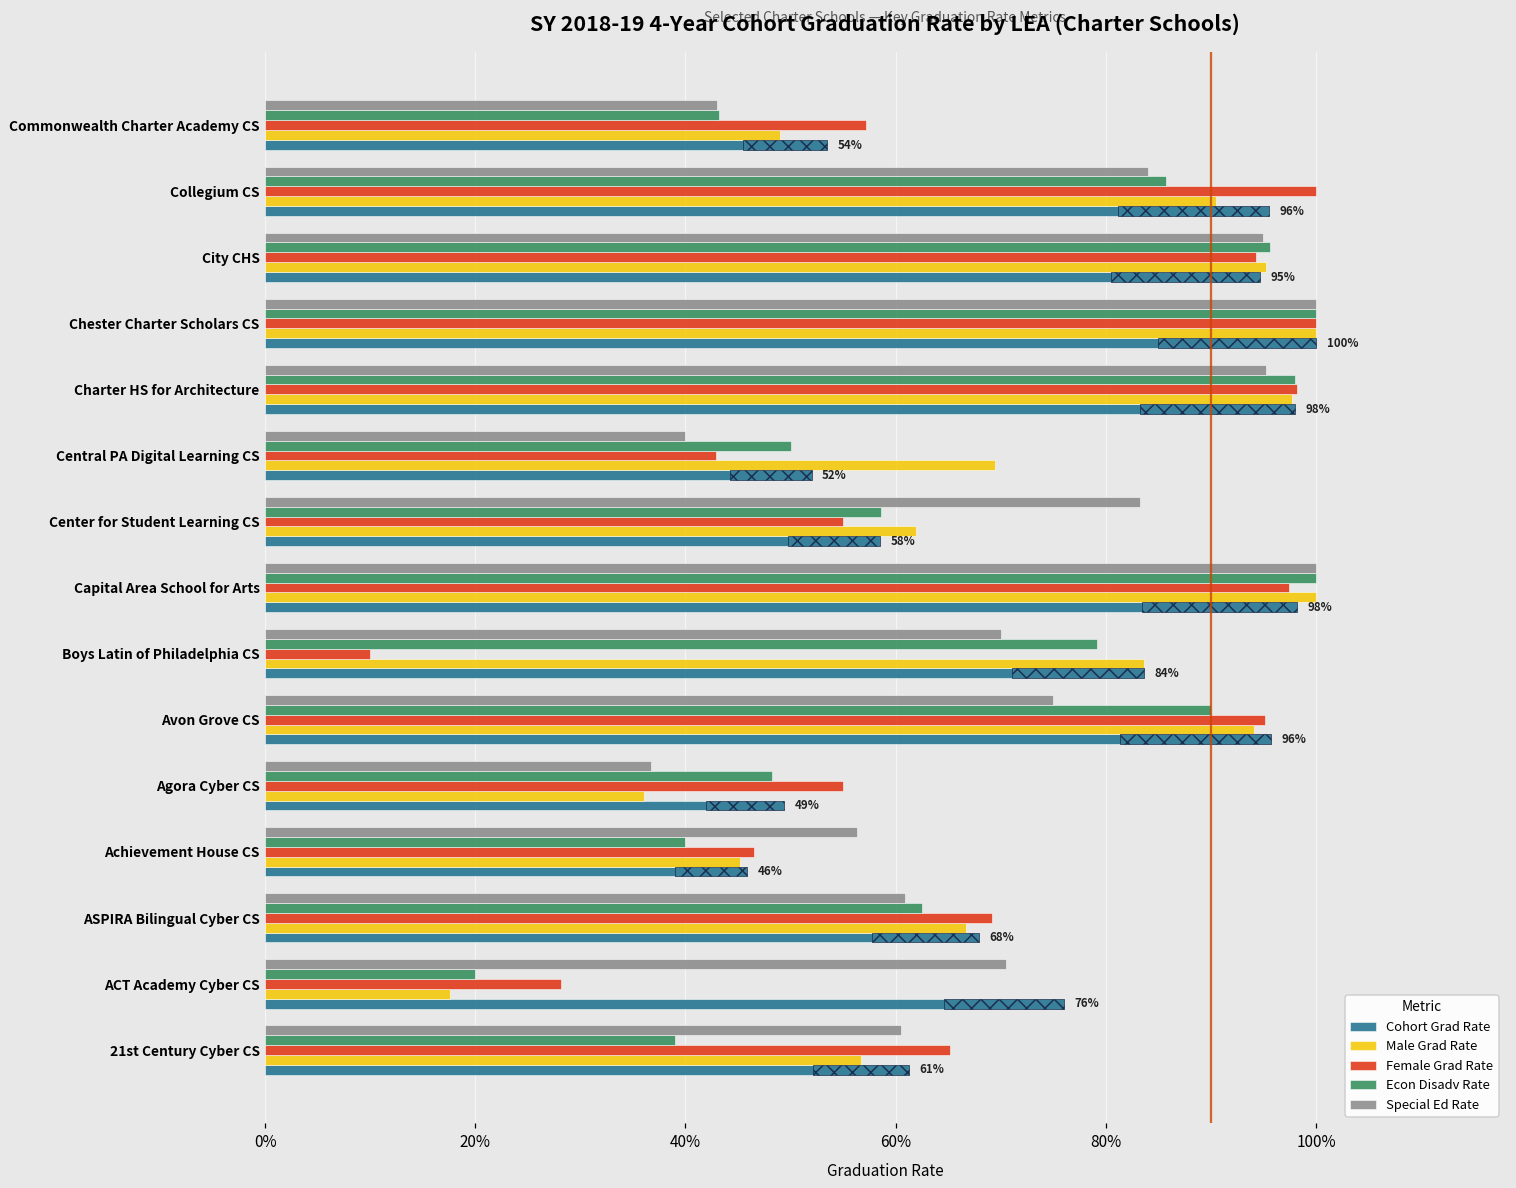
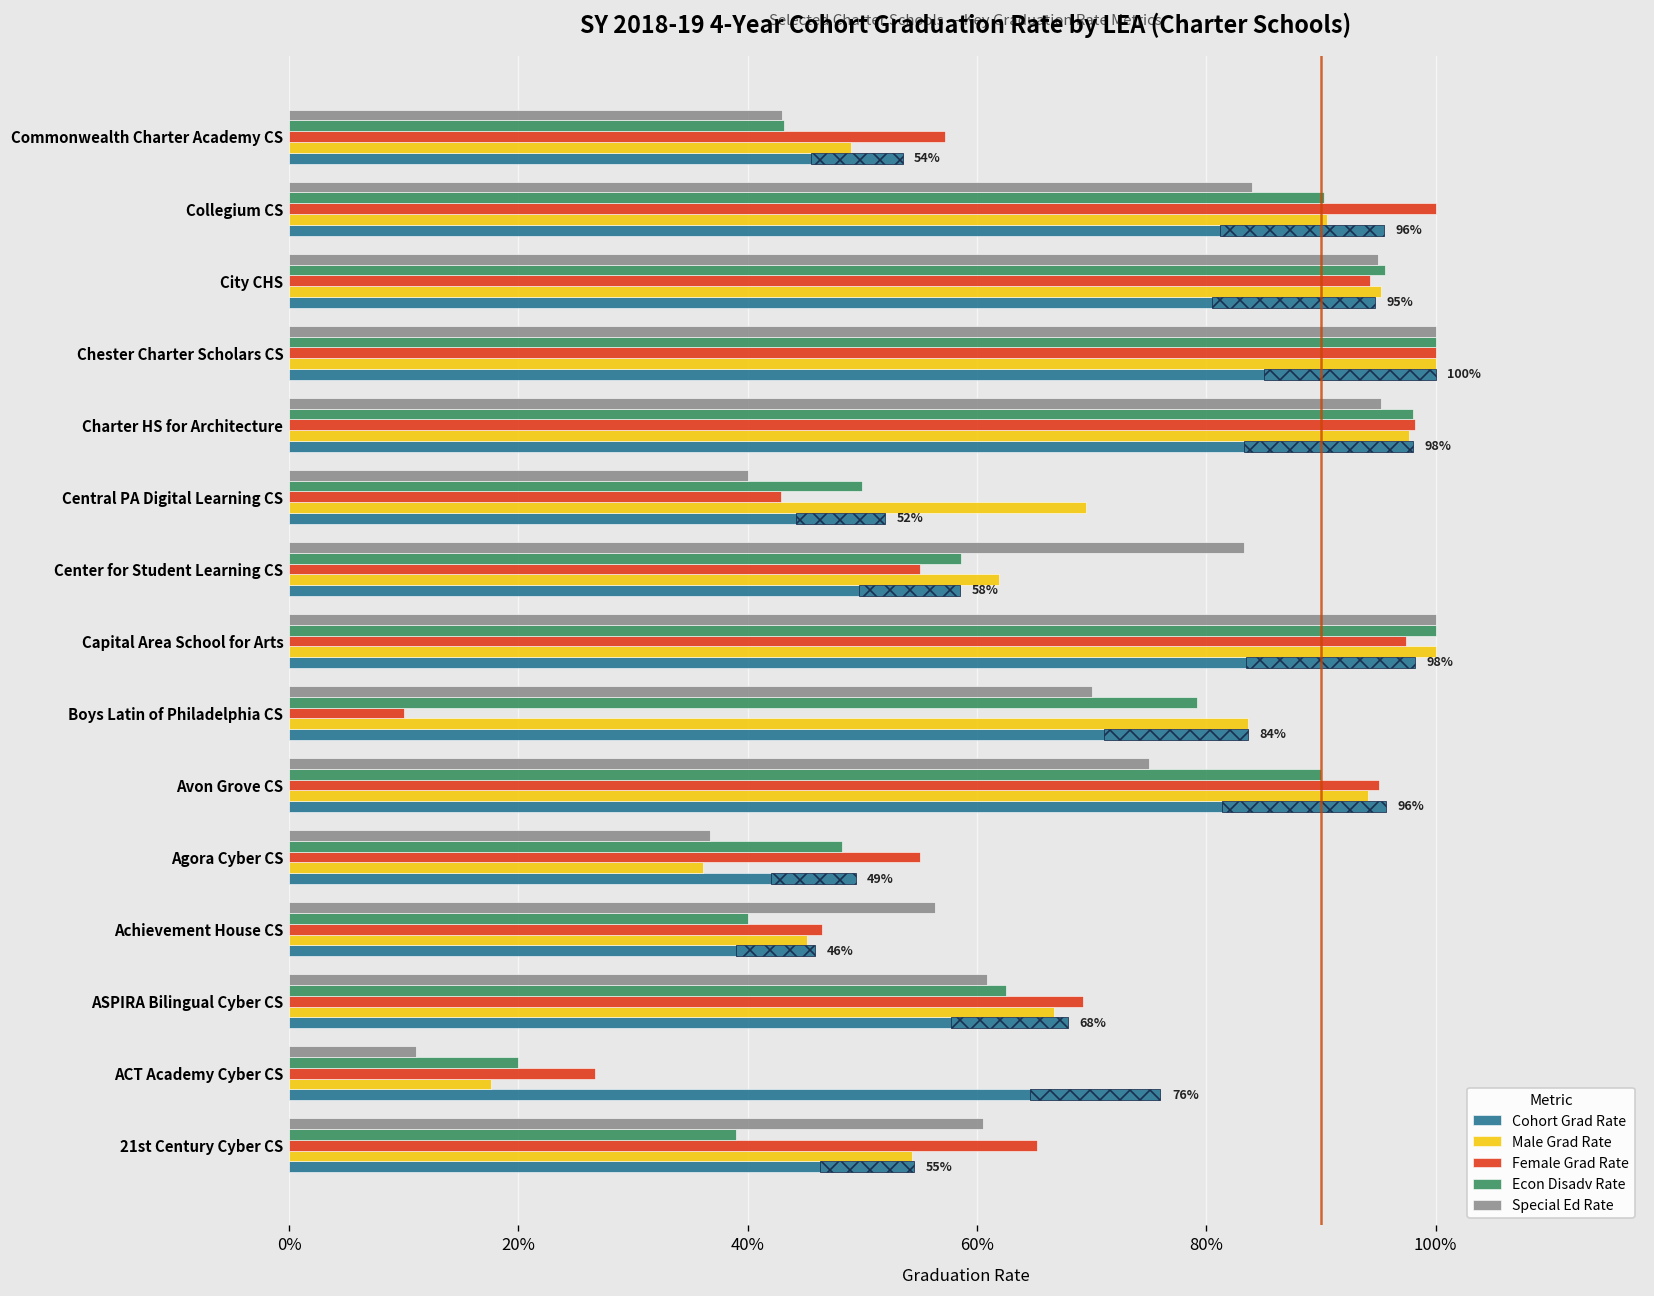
Econ Disadv Rate, Collegium CS: 86% -> 90%
Special Ed Rate, ACT Academy Cyber CS: 71% -> 11%
Female Grad Rate, ACT Academy Cyber CS: 28% -> 27%
Male Grad Rate, 21st Century Cyber CS: 57% -> 54%
Cohort Grad Rate, 21st Century Cyber CS: 61% -> 55%
